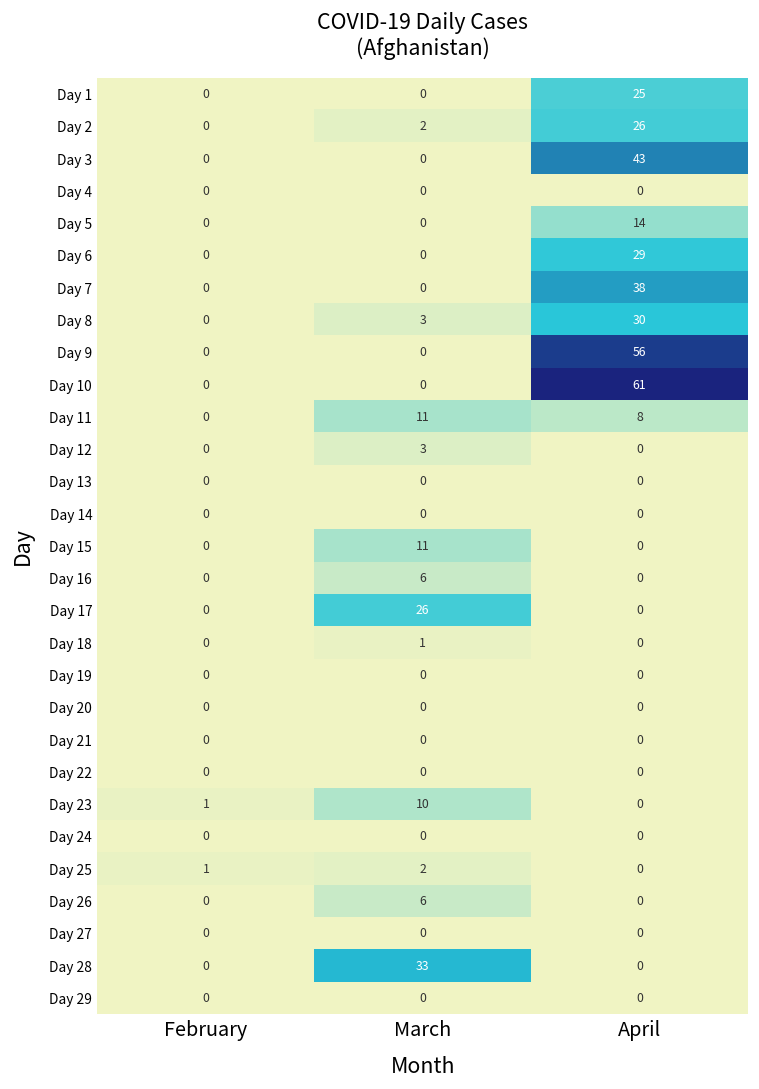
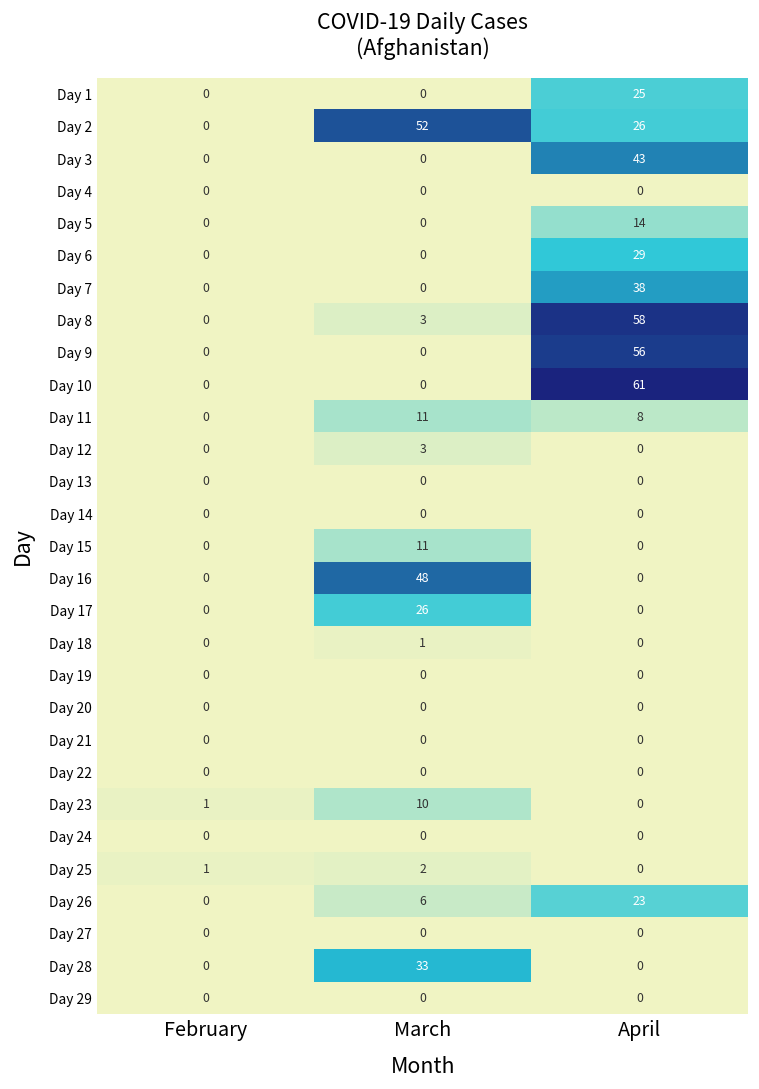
Day 2, March: 2 -> 52
Day 8, April: 30 -> 58
Day 16, March: 6 -> 48
Day 26, April: 0 -> 23
